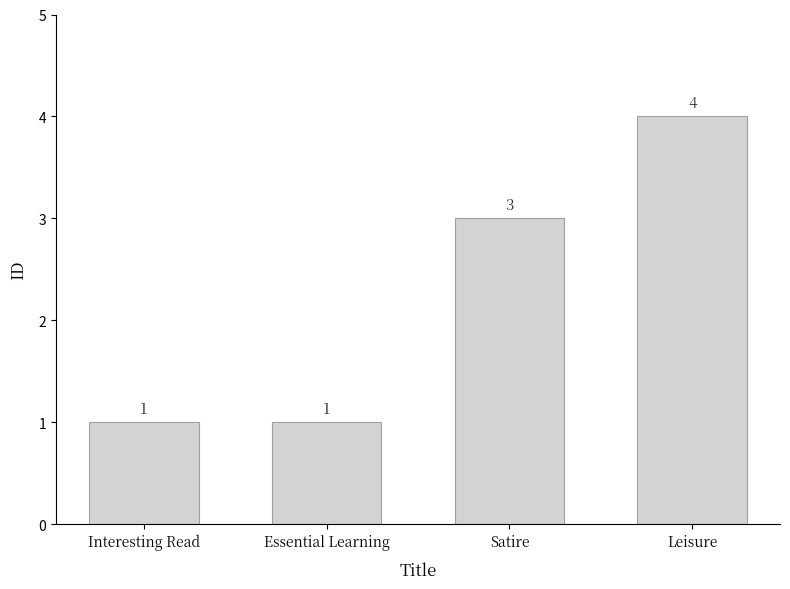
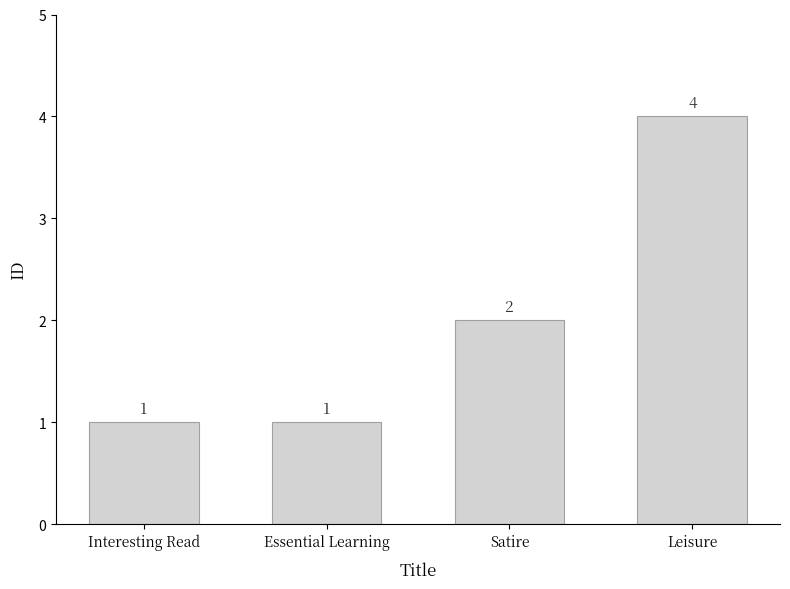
Satire: 3 -> 2
